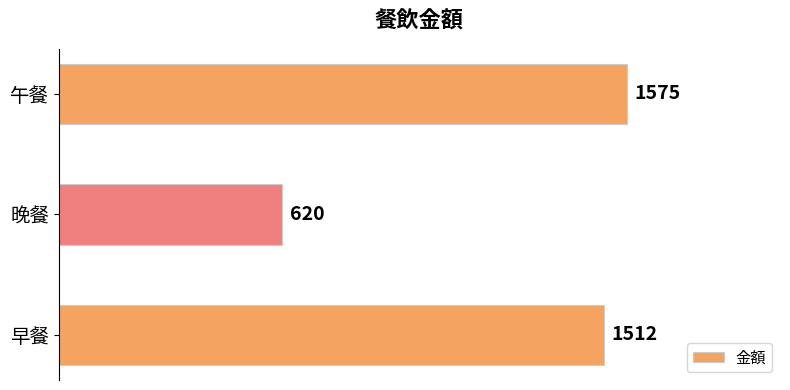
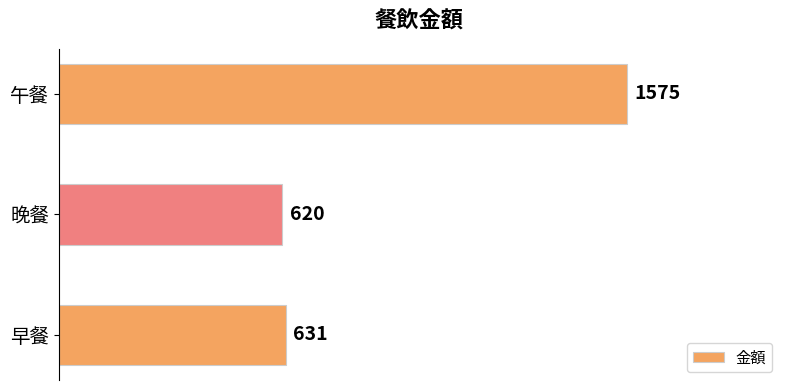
早餐: 1512 -> 631
